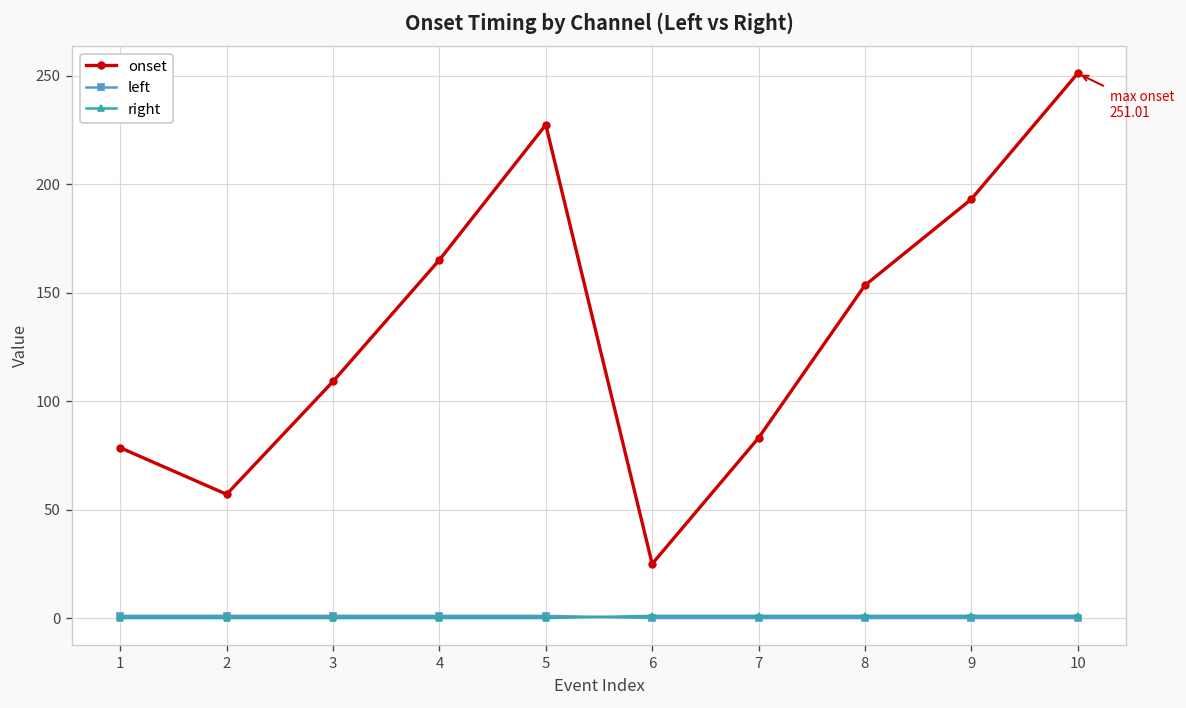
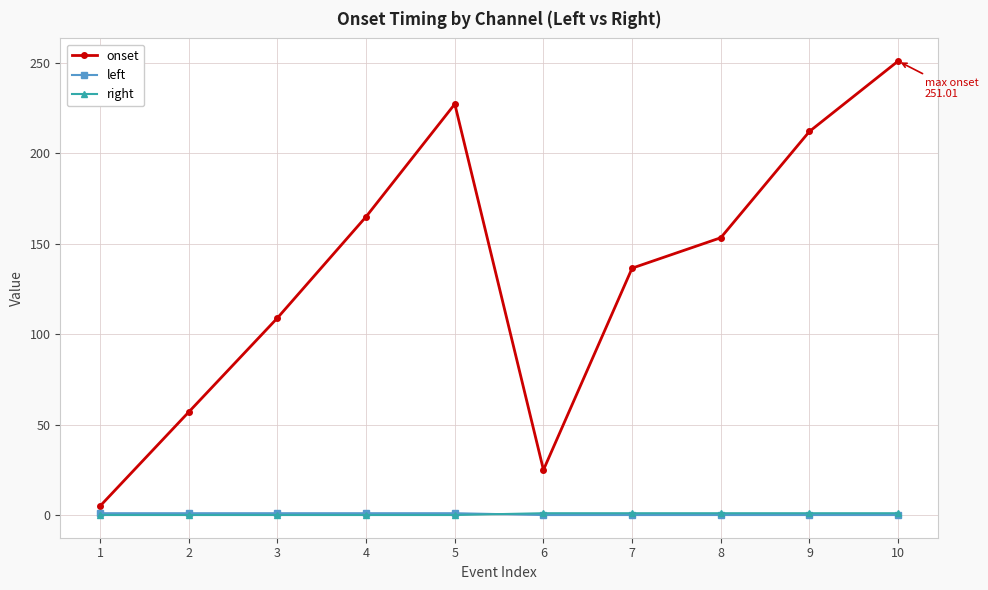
onset, 1: 78 -> 5
onset, 7: 83 -> 137
onset, 9: 193 -> 212
